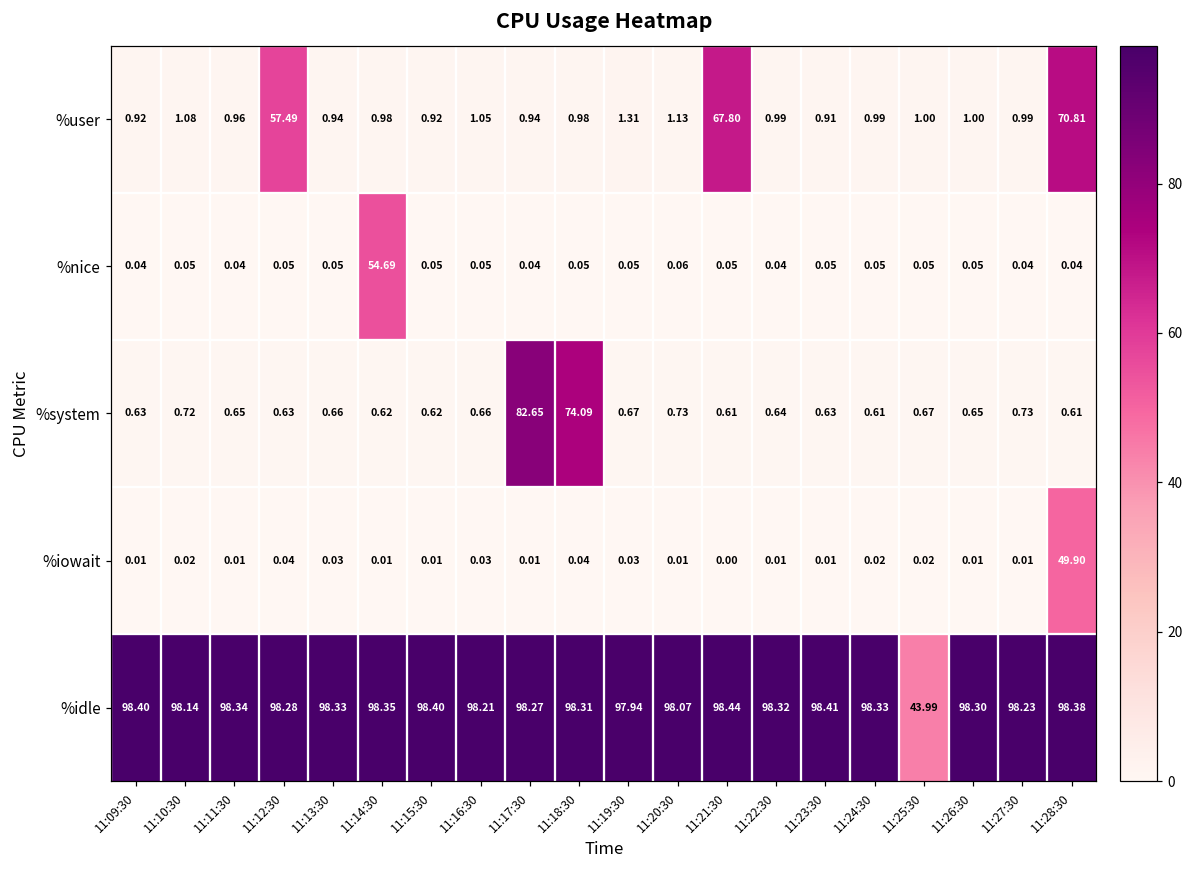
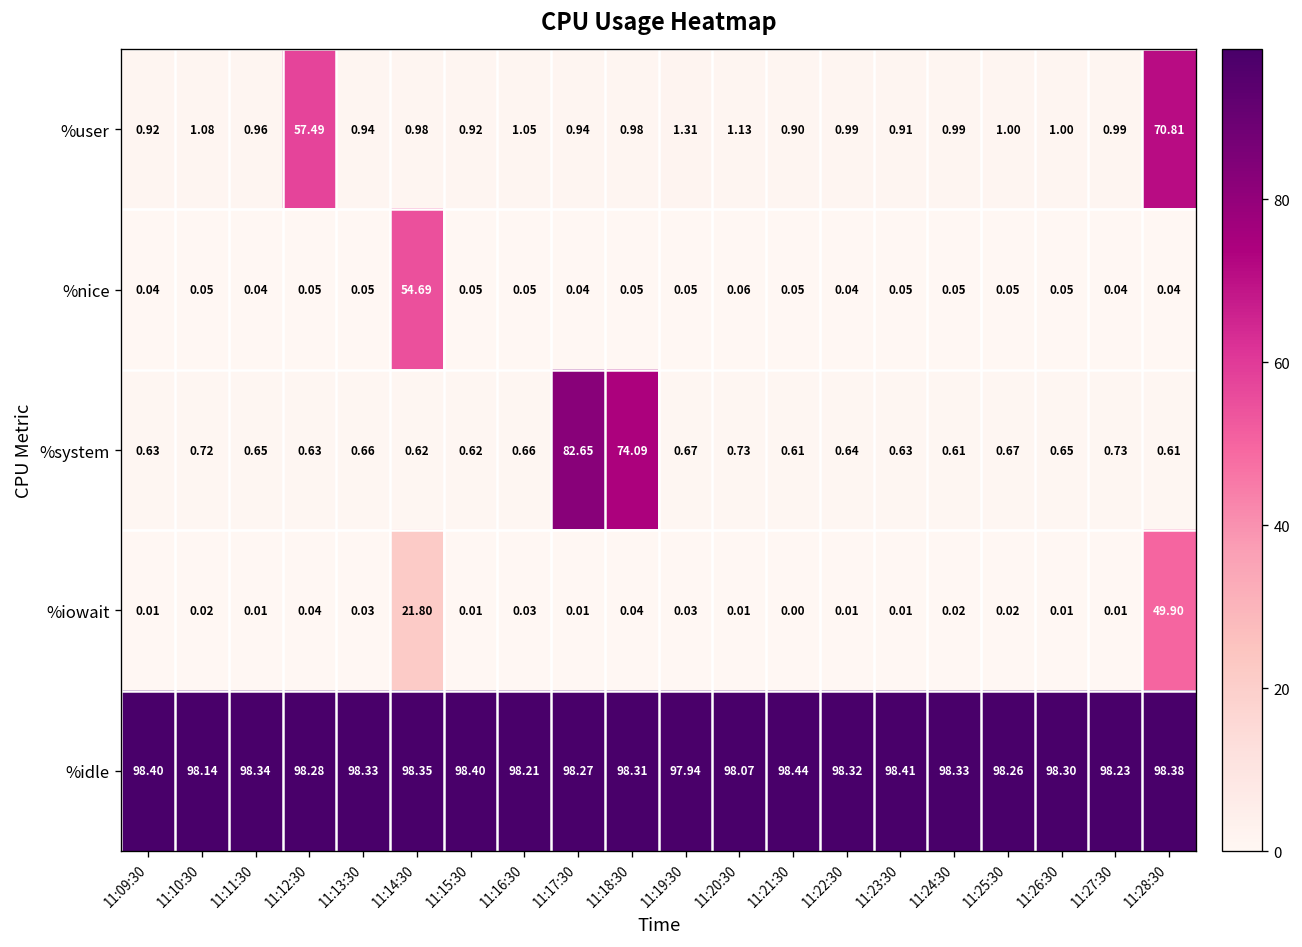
%user, 11:21:30: 67.80 -> 0.90
%iowait, 11:14:30: 0.01 -> 21.80
%idle, 11:25:30: 43.99 -> 98.26
